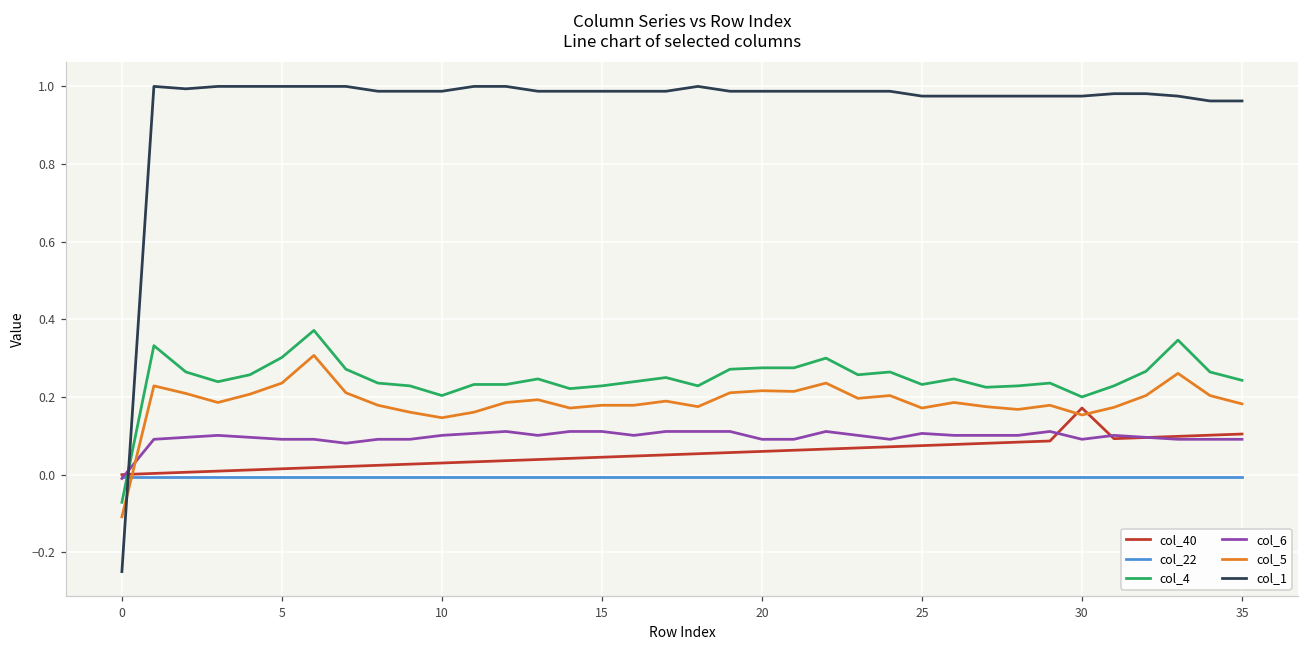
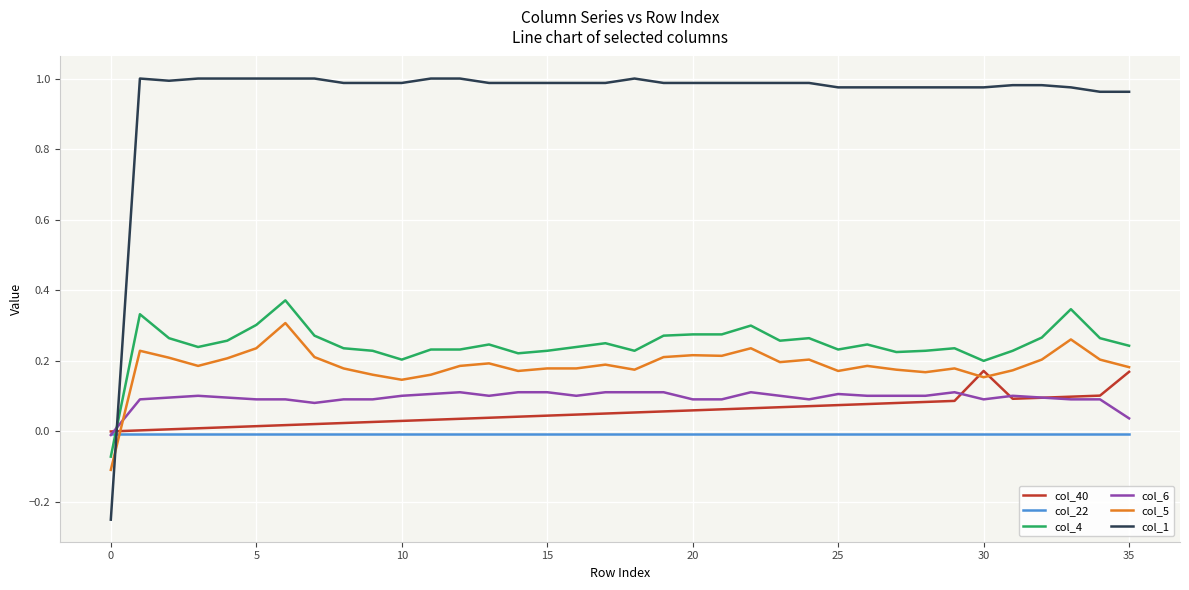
col_40, 35: 0.10 -> 0.17
col_6, 35: 0.09 -> 0.04
